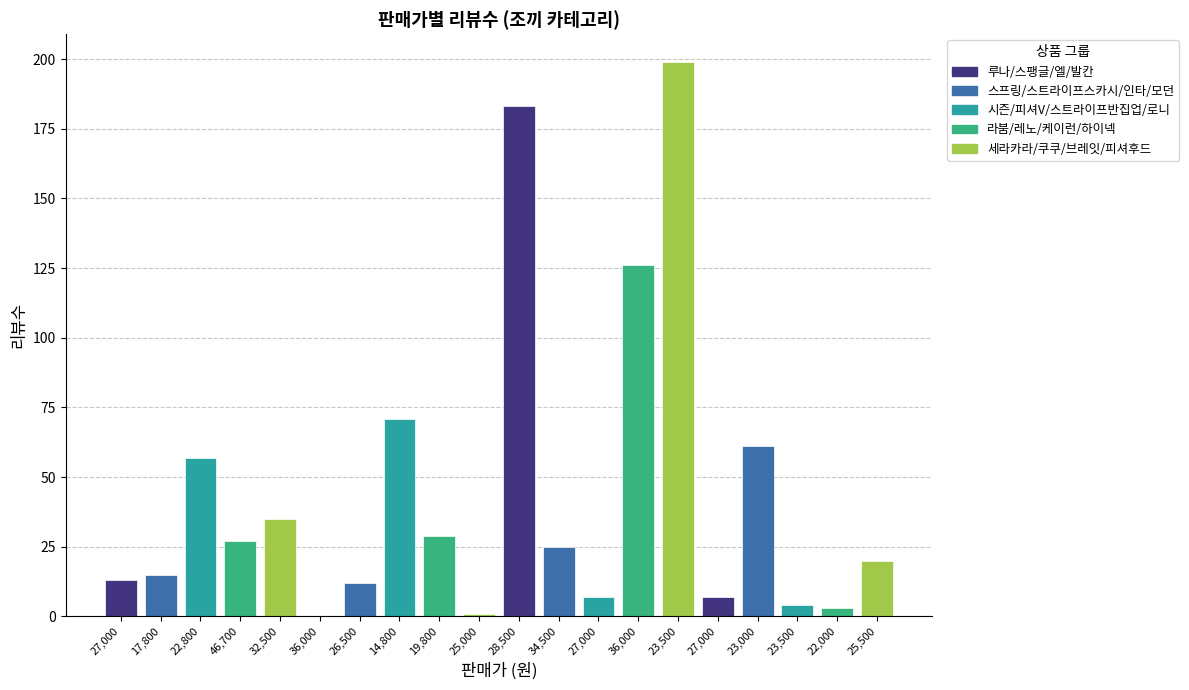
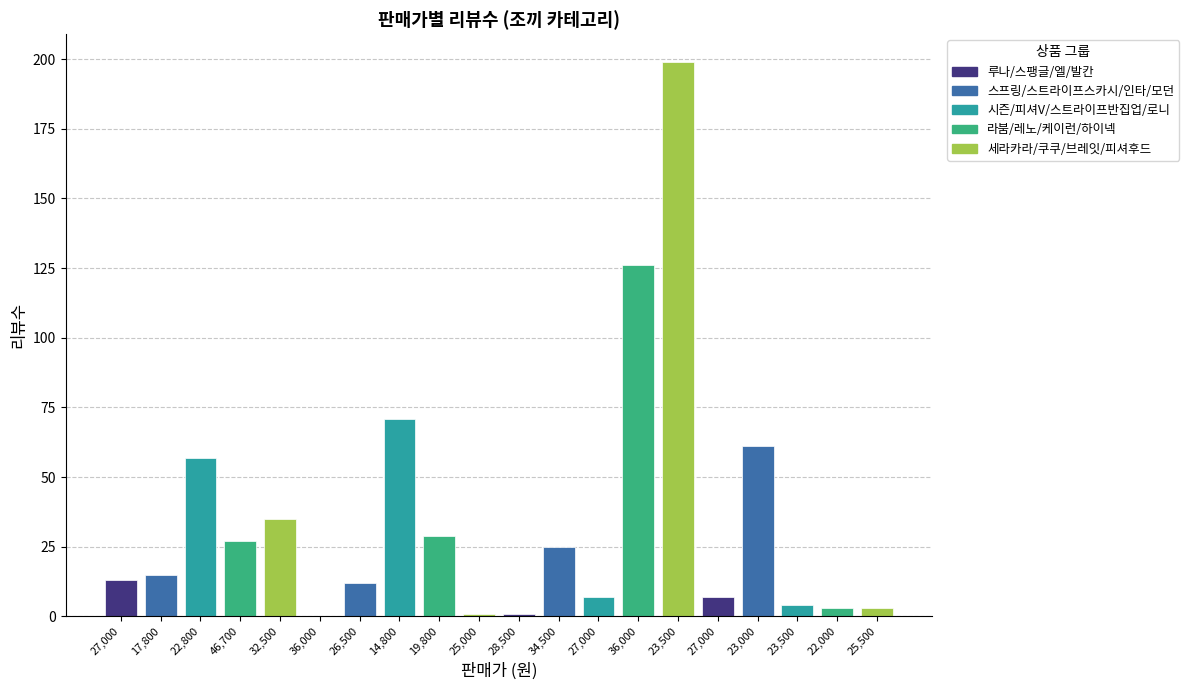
28,500: 183 -> 1
25,500: 20 -> 3
